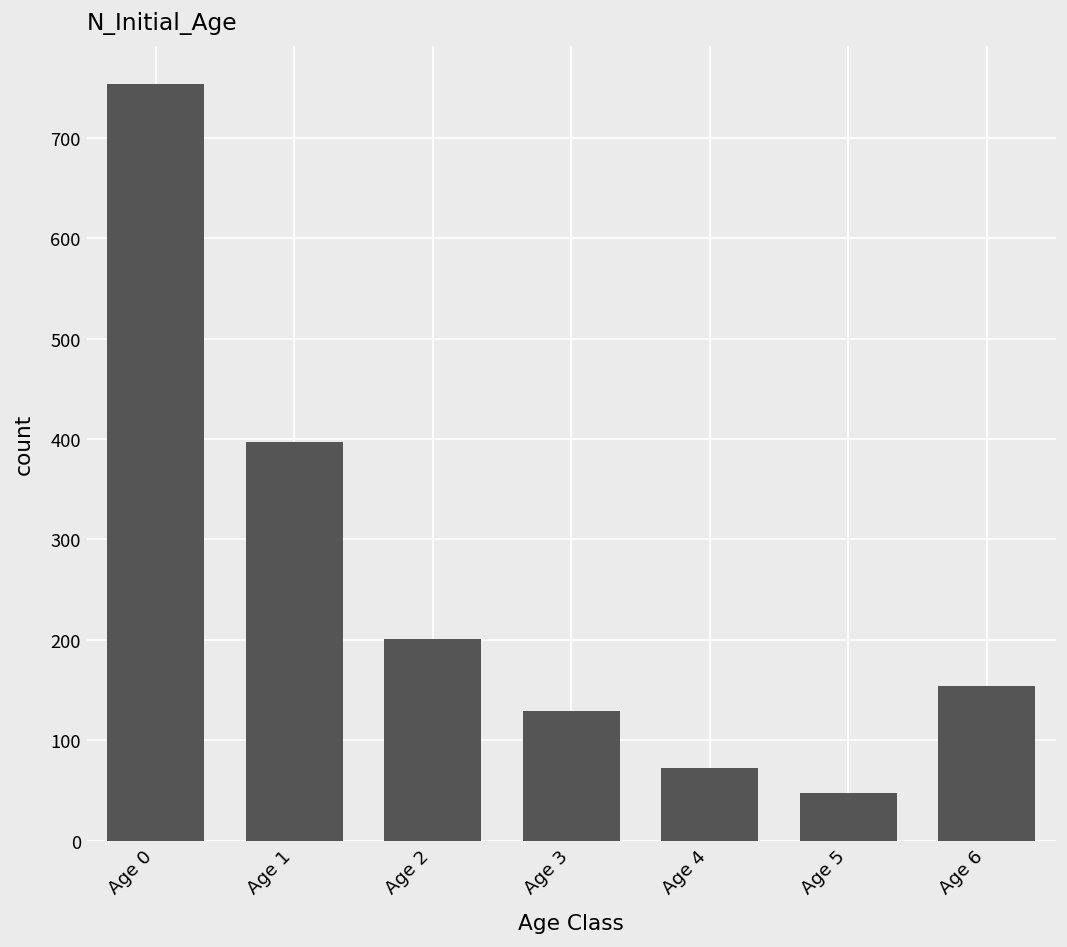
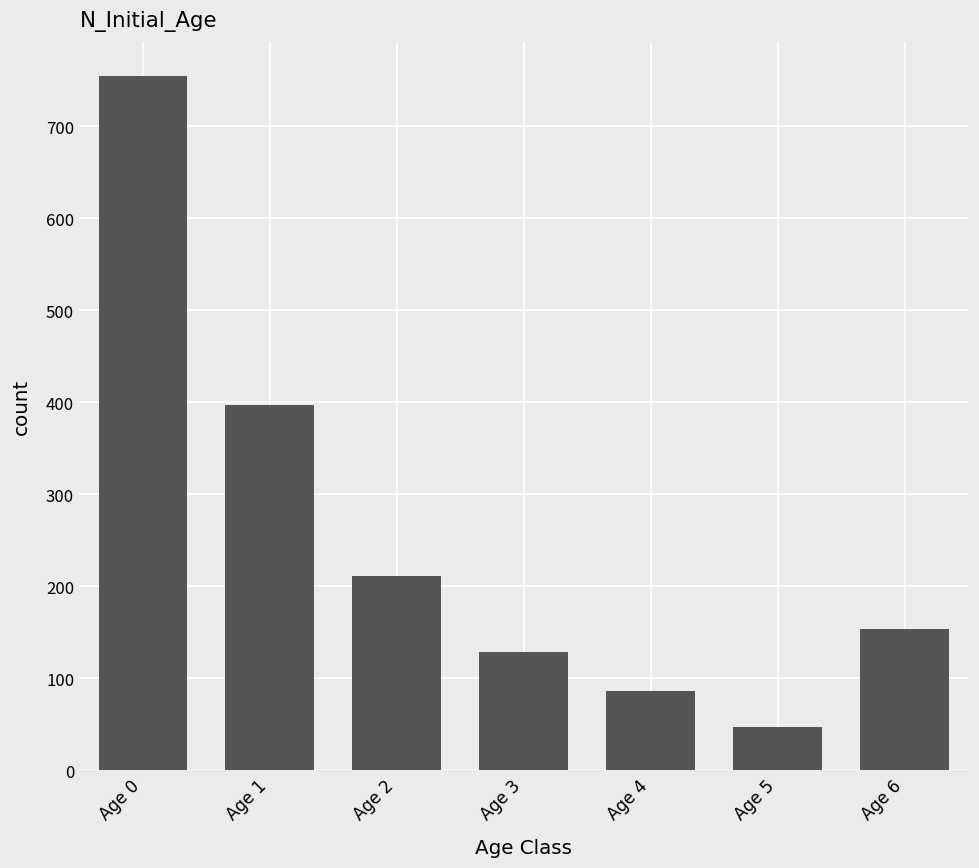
Age 2: 200 -> 210
Age 4: 70 -> 90
